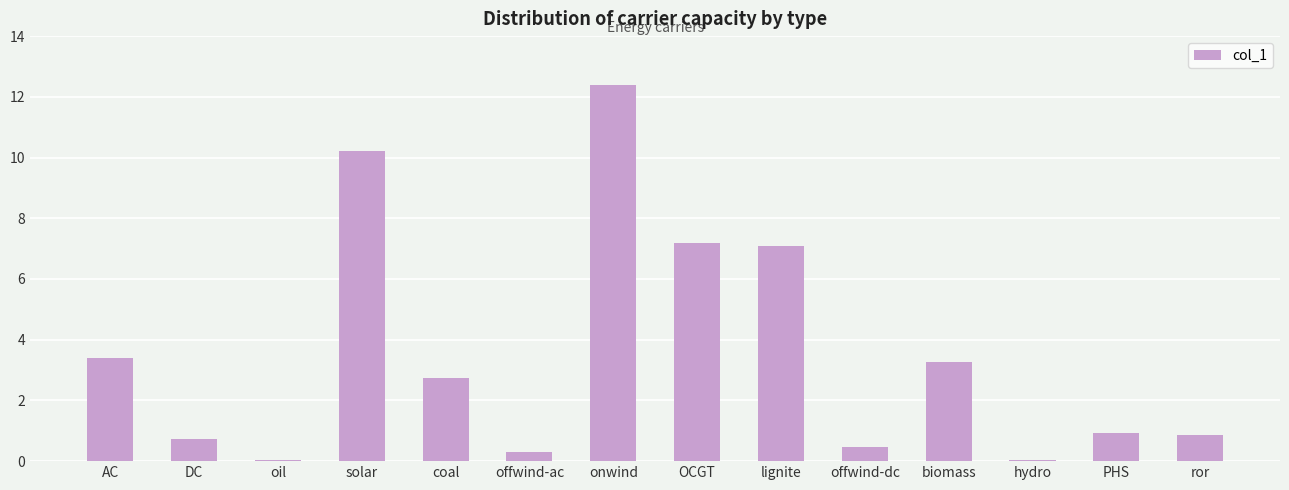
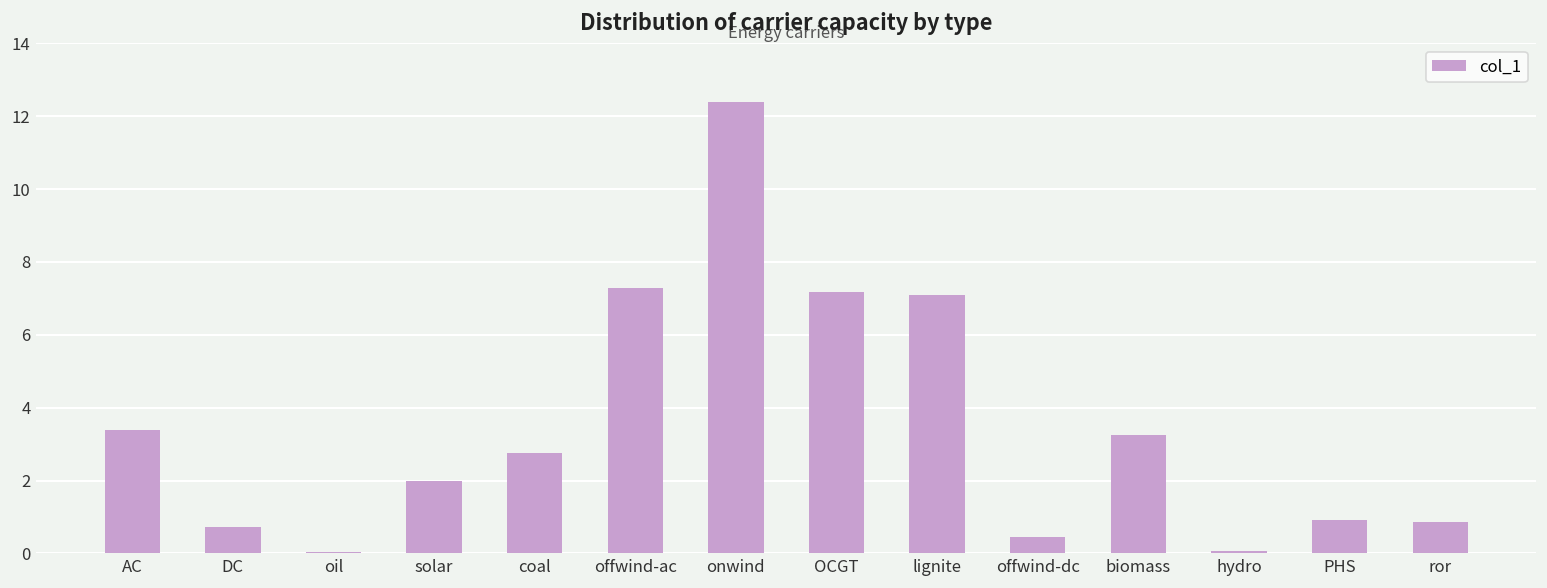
solar: 10.2 -> 2.0
offwind-ac: 0.3 -> 7.3
